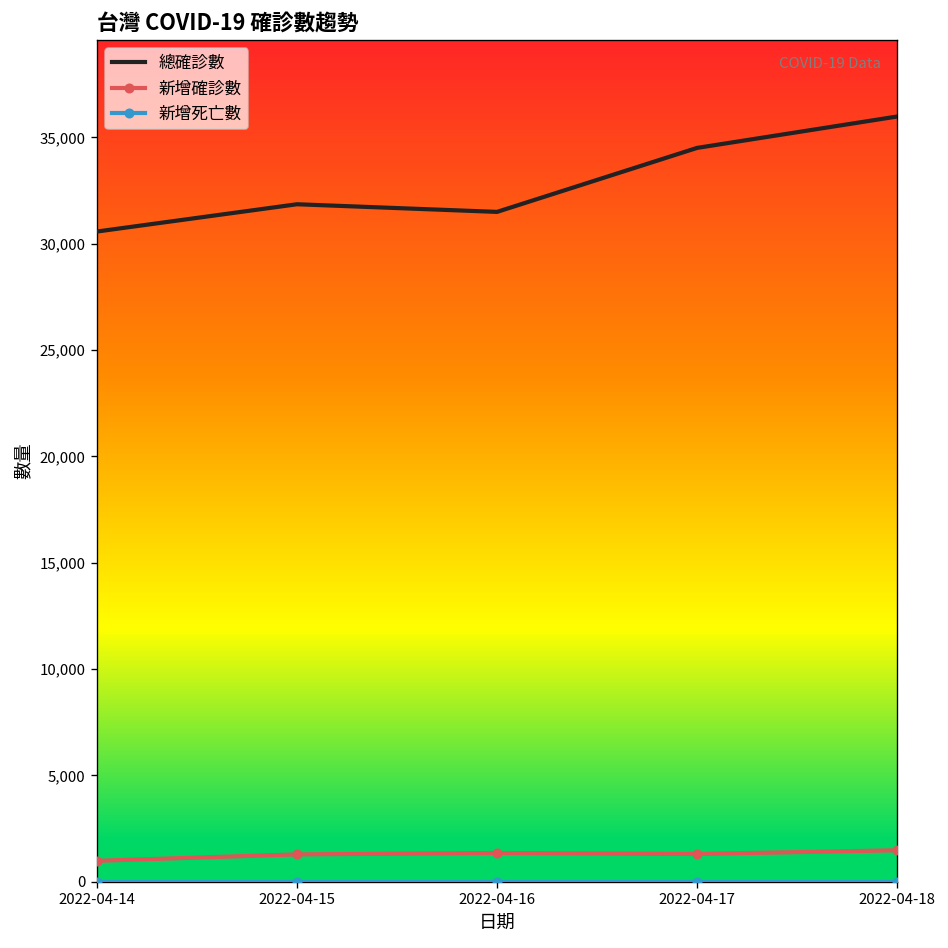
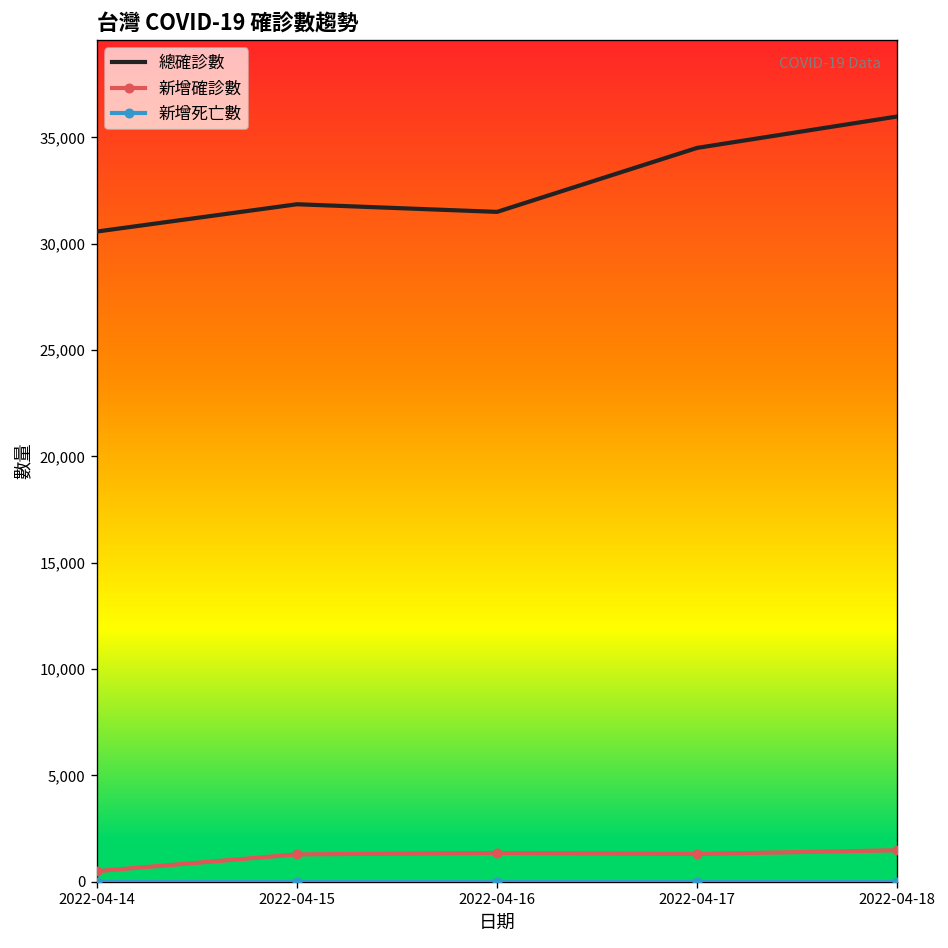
新增確診數, 2022-04-14: 1,000 -> 500
